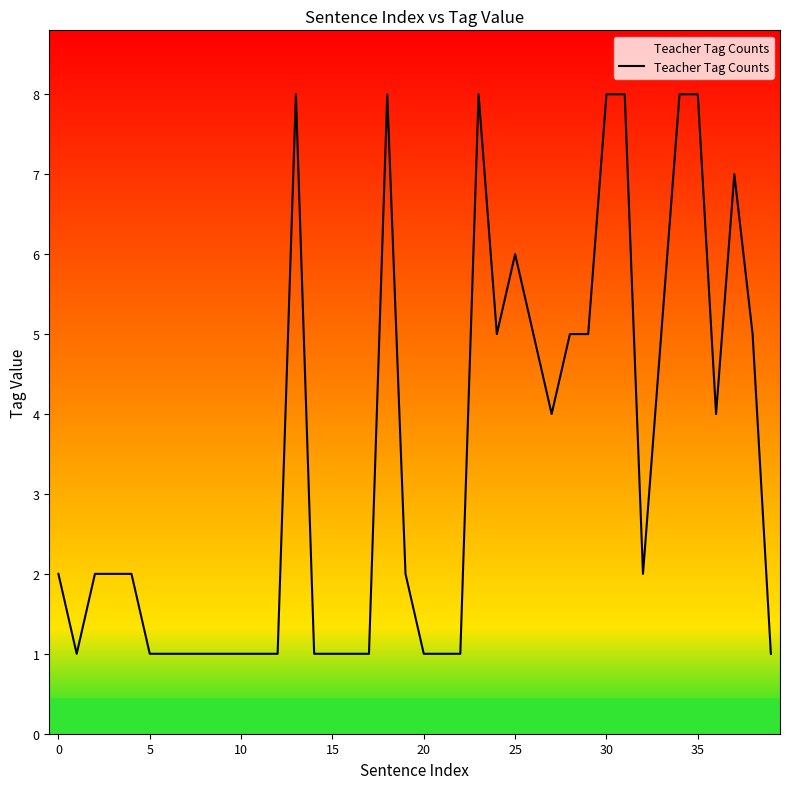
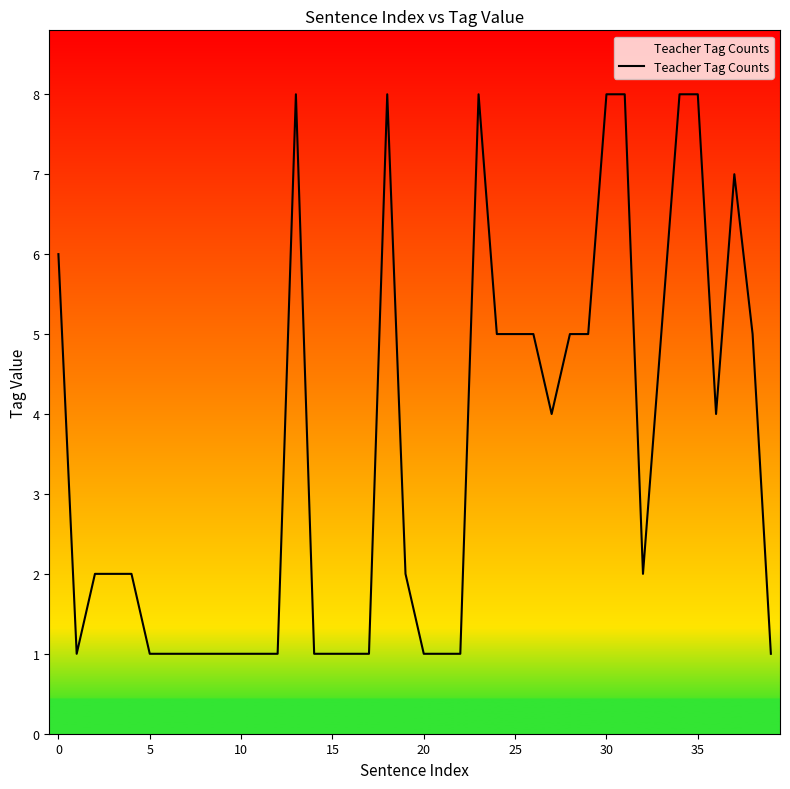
0: 2 -> 6
25: 6 -> 5
